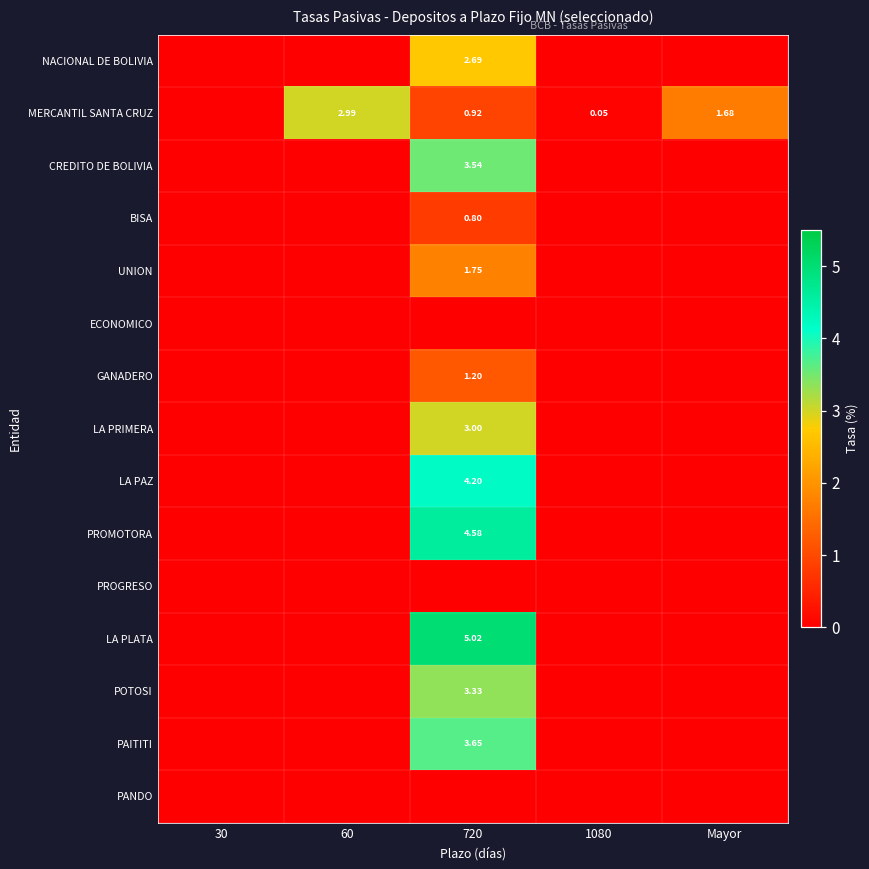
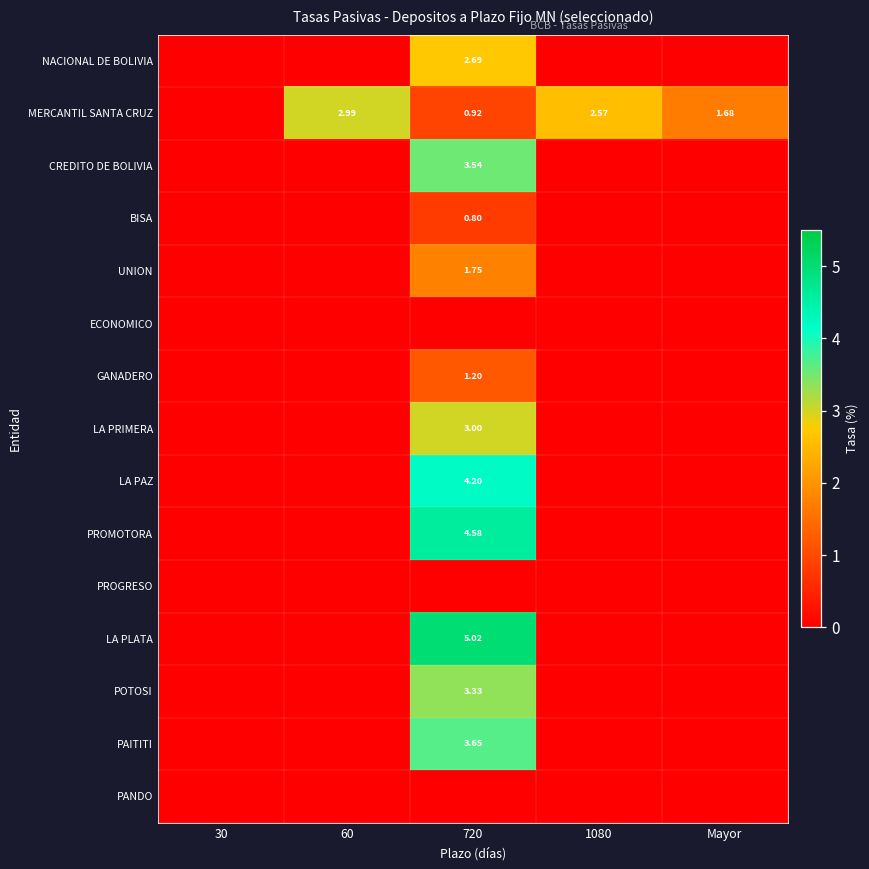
MERCANTIL SANTA CRUZ, 1080: 0.05 -> 2.57
